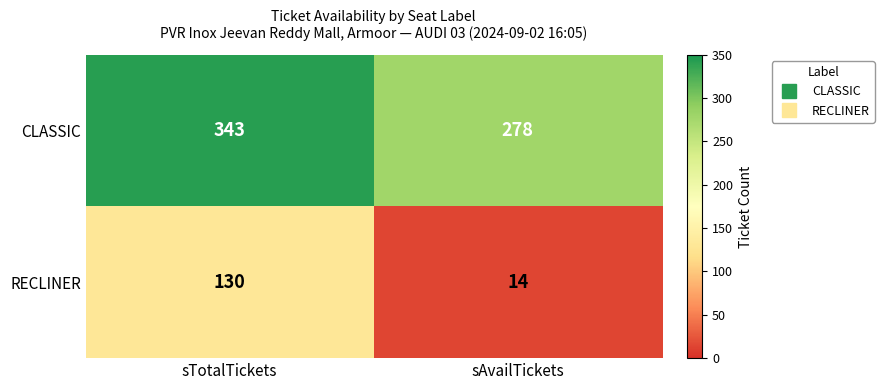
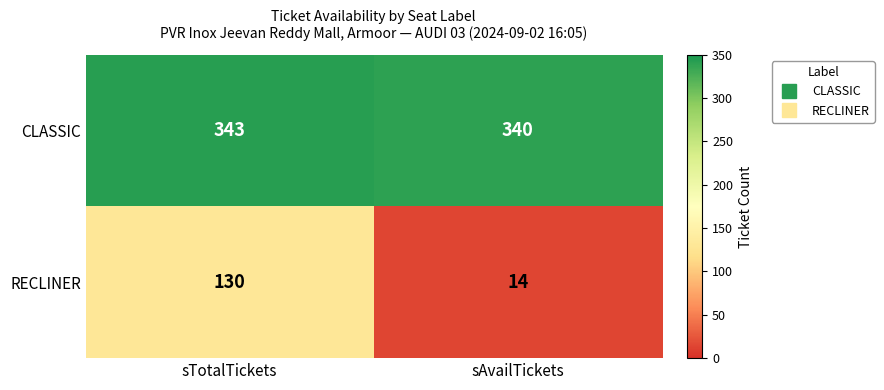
CLASSIC, sAvailTickets: 278 -> 340
